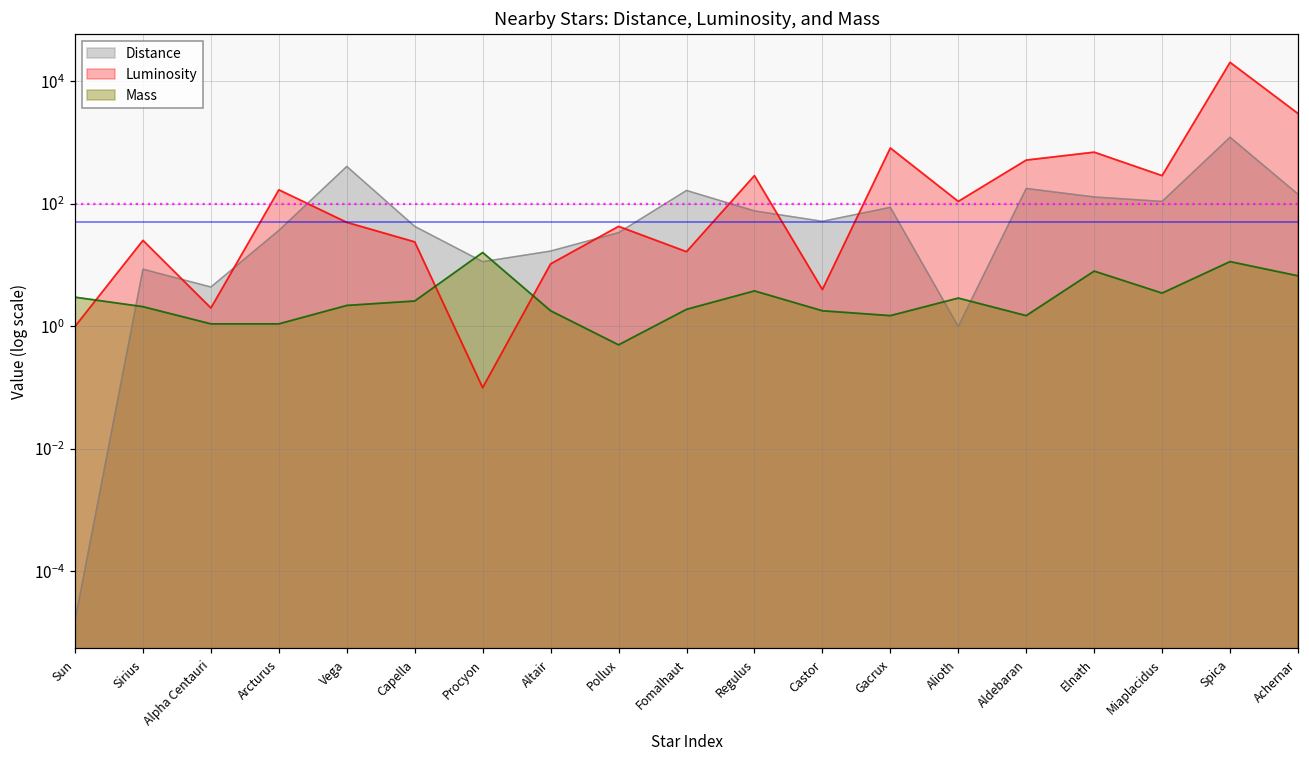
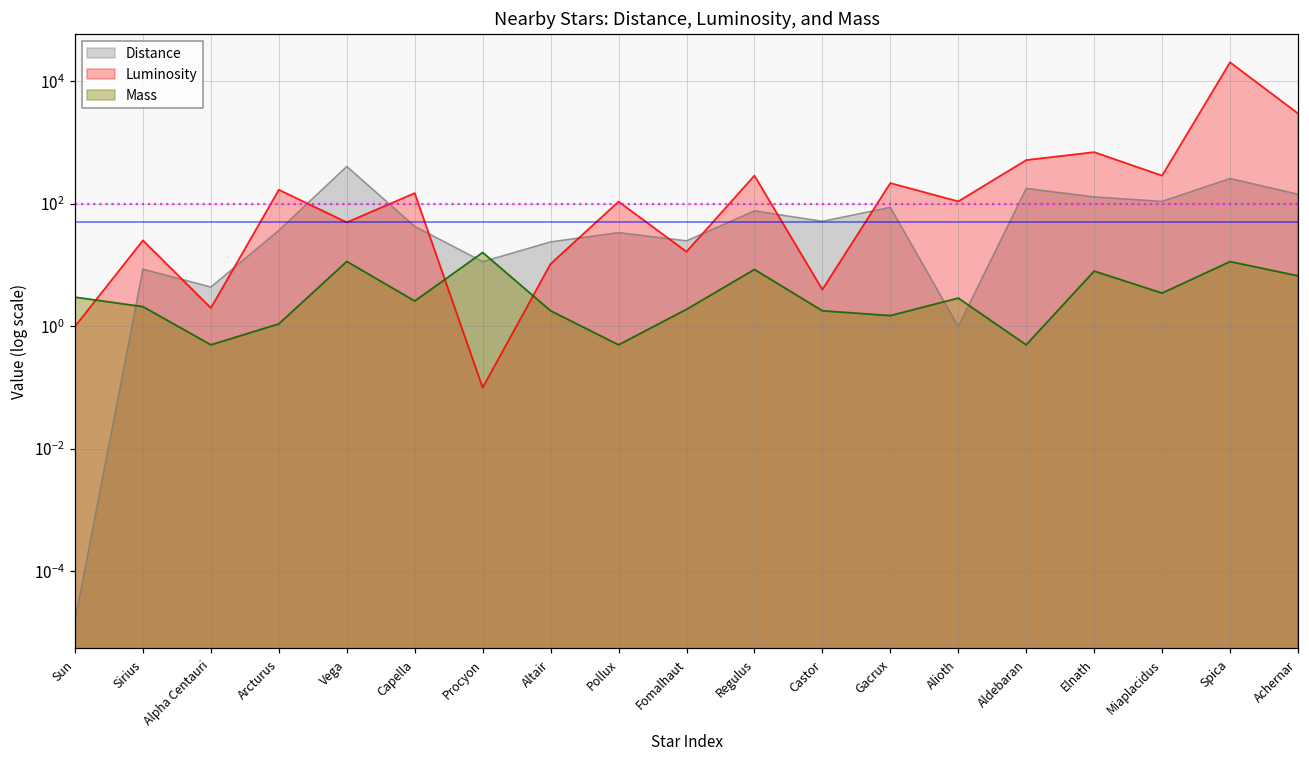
Mass, Alpha Centauri: 1.1 -> 0.5
Mass, Vega: 2.2 -> 12
Luminosity, Capella: 24 -> 150
Distance, Altair: 17 -> 24
Luminosity, Pollux: 40 -> 110
Distance, Fomalhaut: 170 -> 30
Mass, Regulus: 4 -> 9
Luminosity, Gacrux: 800 -> 220
Mass, Aldebaran: 1.5 -> 0.5
Distance, Spica: 1200 -> 300
